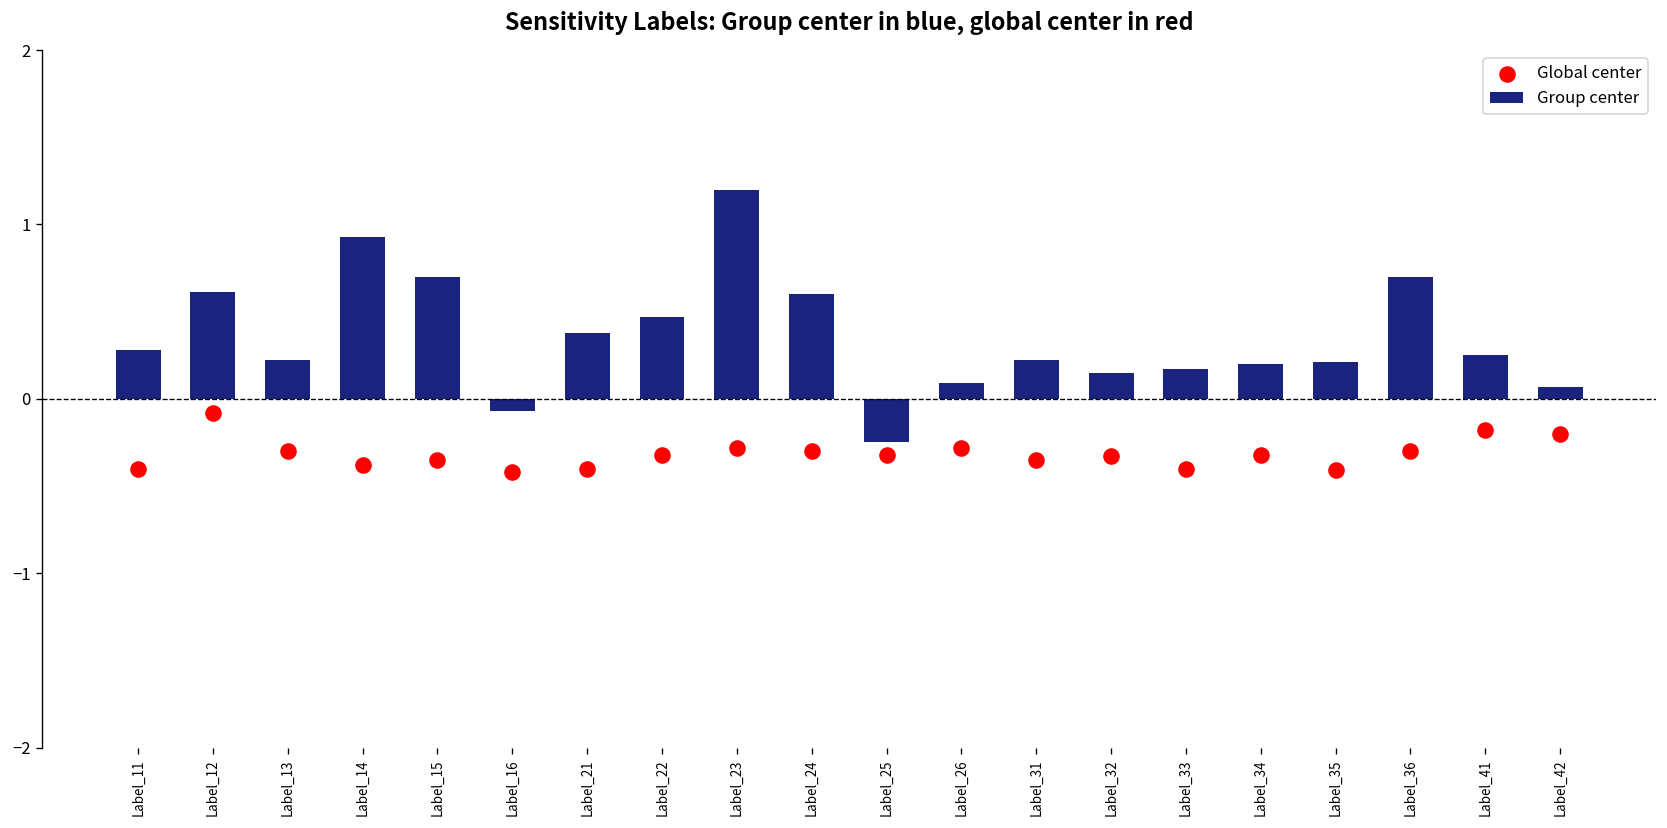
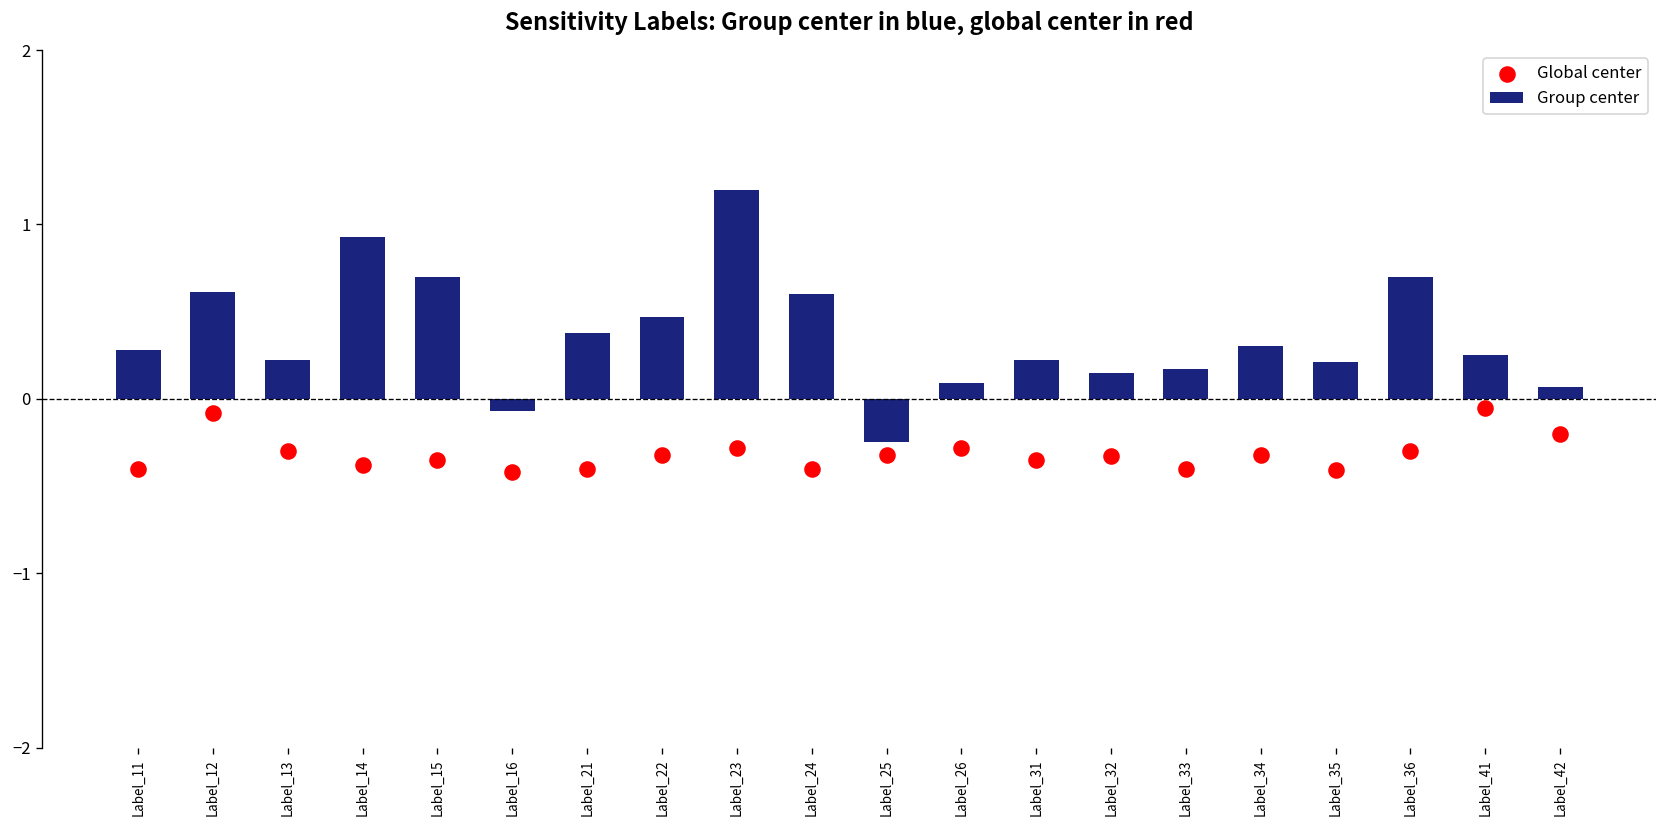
Global center, Label_24: -0.3 -> -0.4
Group center, Label_34: 0.2 -> 0.3
Global center, Label_41: -0.18 -> -0.05
